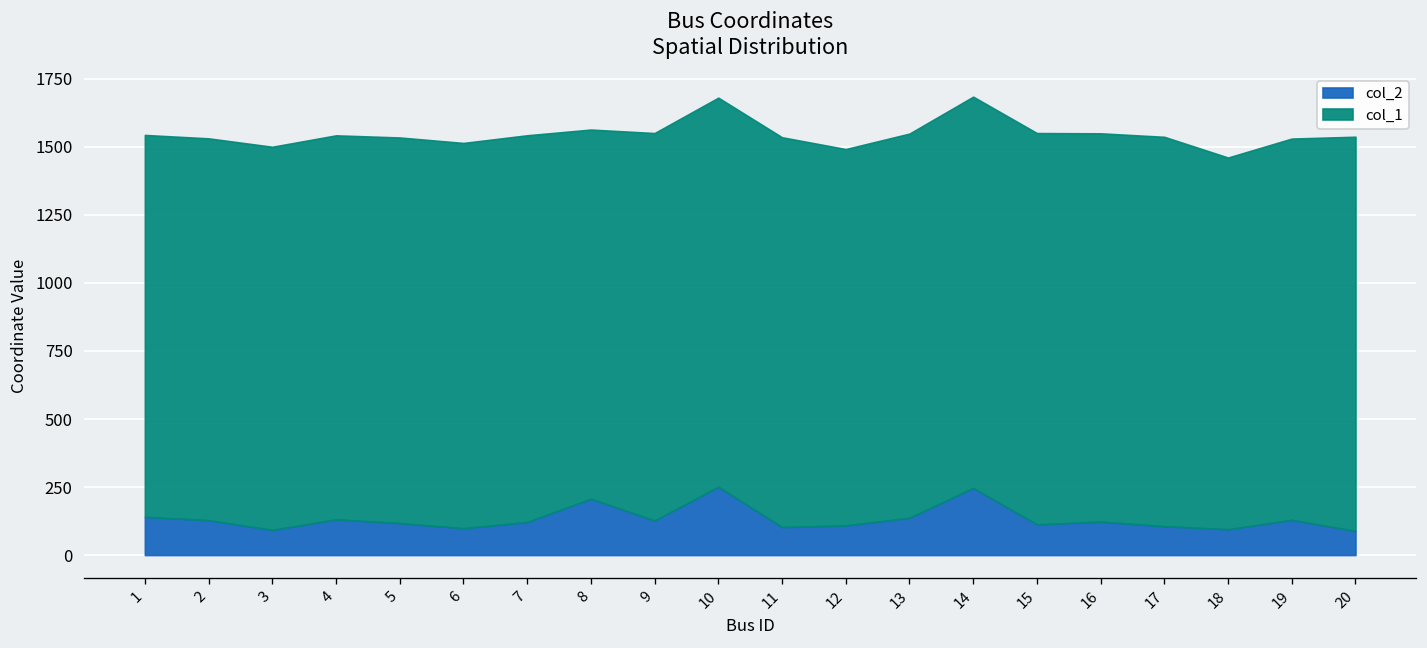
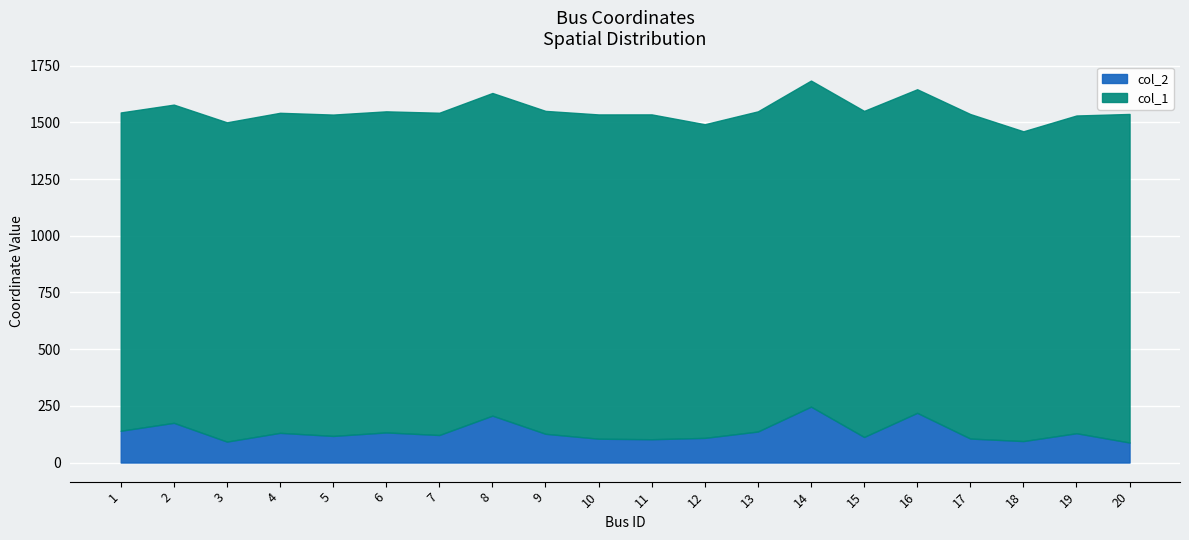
col_2, 2: 130 -> 180
col_2, 6: 100 -> 130
col_1, 8: 1360 -> 1420
col_2, 10: 250 -> 110
col_2, 16: 120 -> 220
